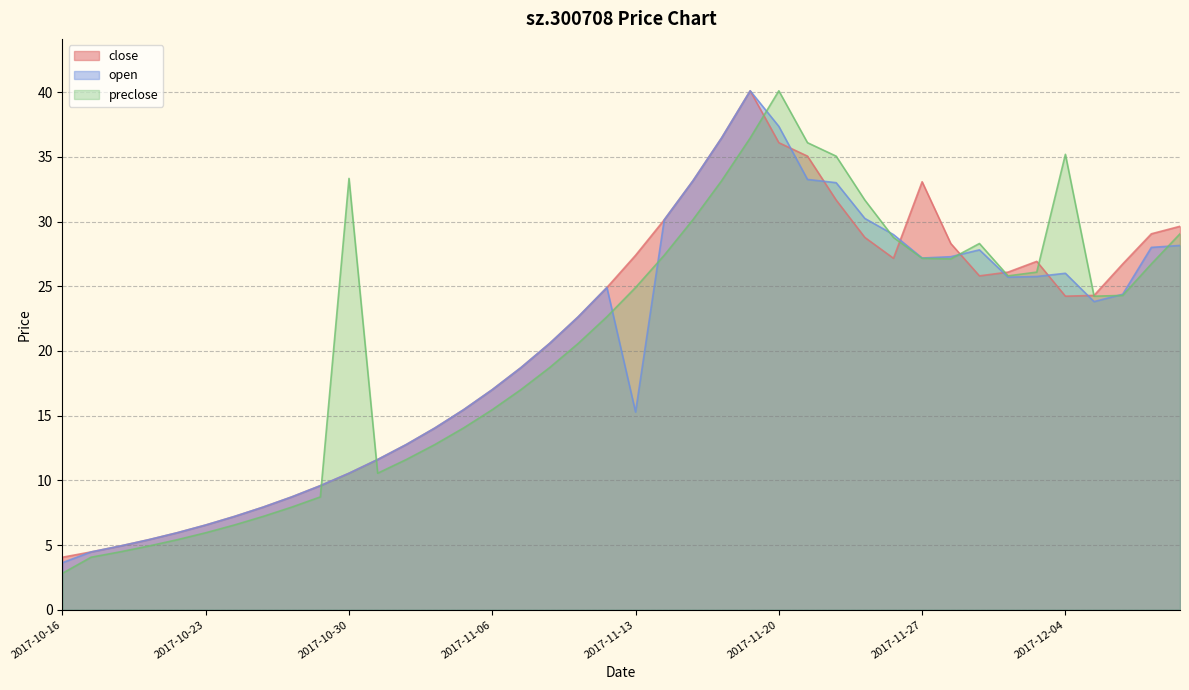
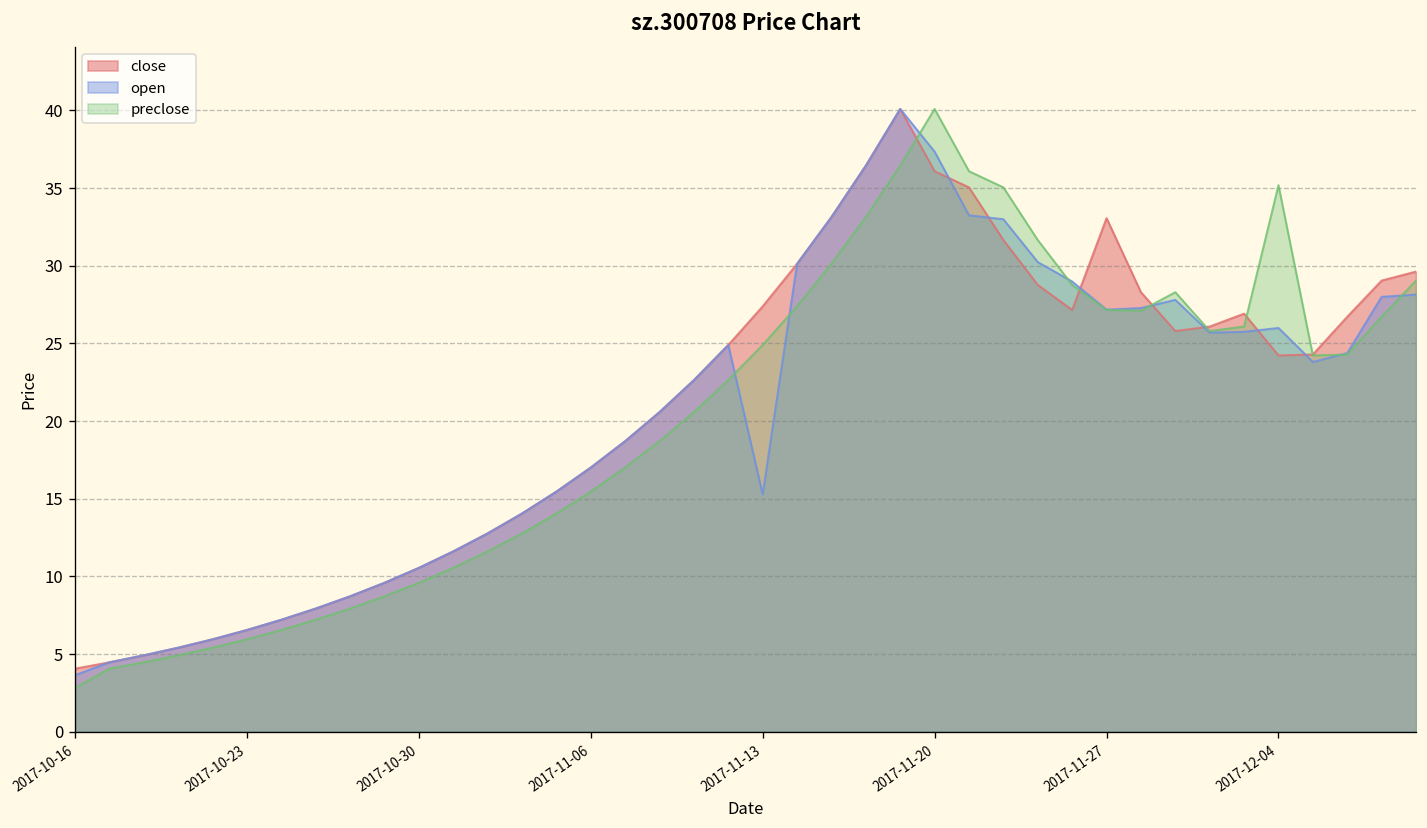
preclose, 2017-10-30: 33.3 -> 9.6
